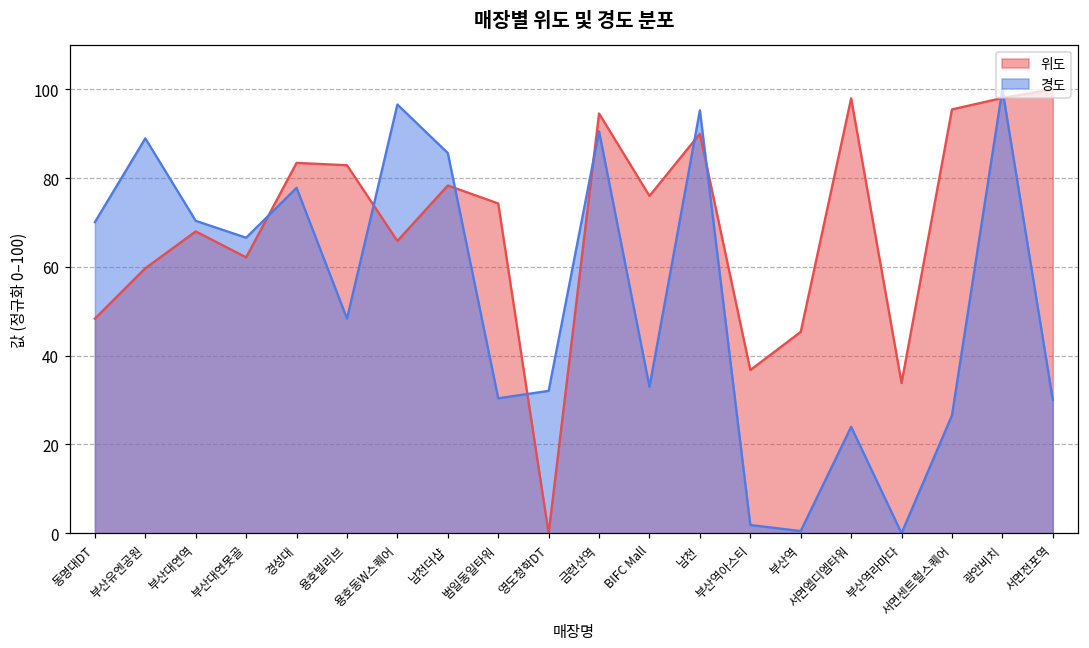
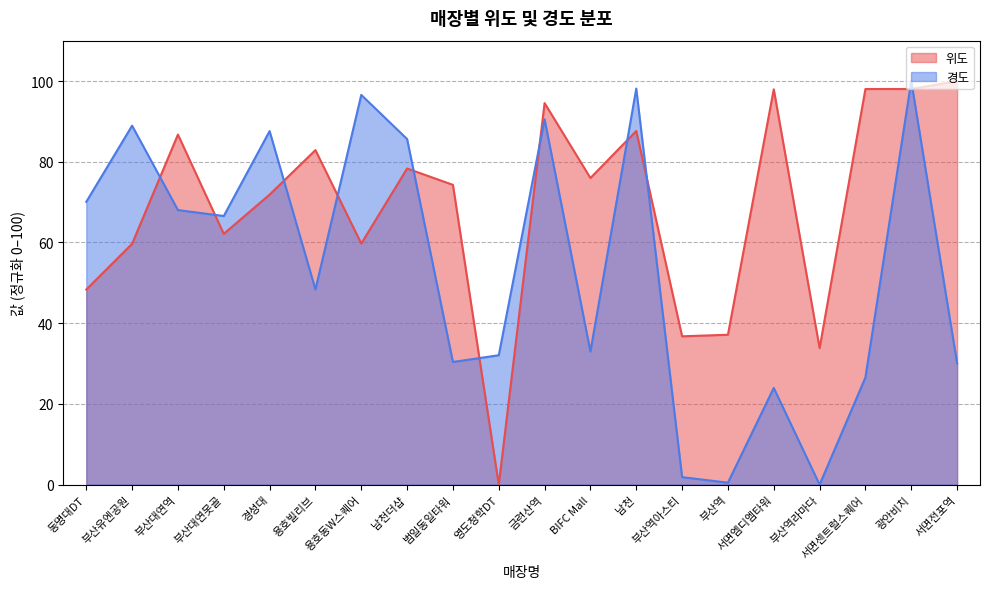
위도, 부산대연역: 68 -> 87
경도, 부산대연역: 70 -> 68
위도, 경성대: 83 -> 72
경도, 경성대: 78 -> 88
위도, 용호동W스퀘어: 66 -> 60
위도, 남천: 90 -> 88
경도, 남천: 95 -> 98
위도, 부산역: 45 -> 37
위도, 서면센트럴스퀘어: 95 -> 98
